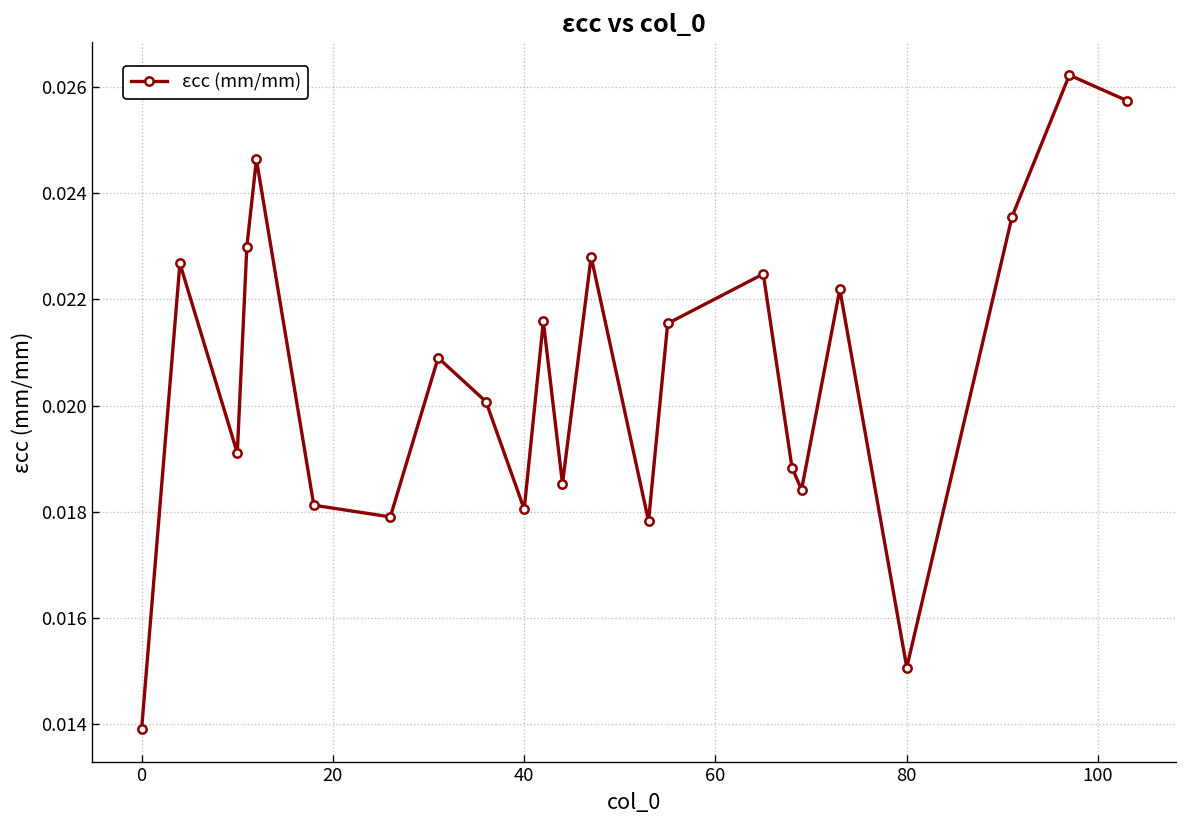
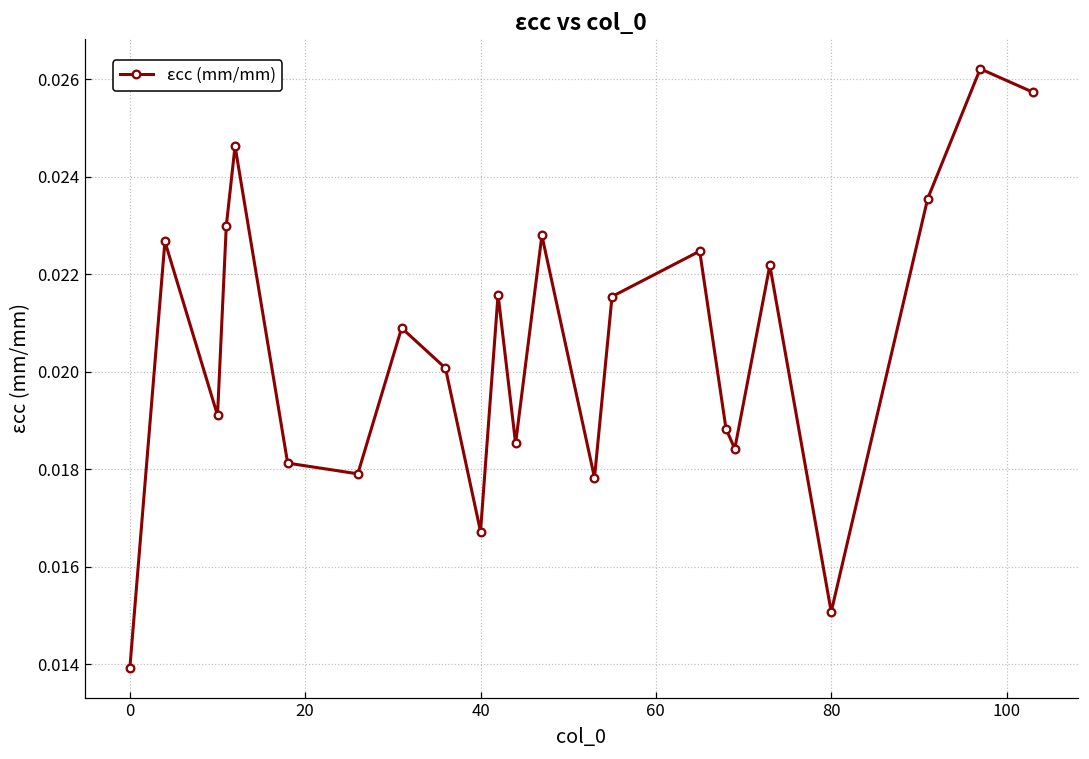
40: 0.0180 -> 0.0167
